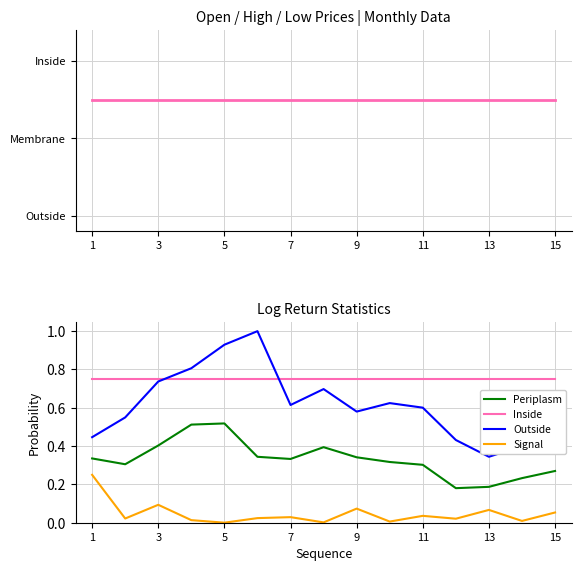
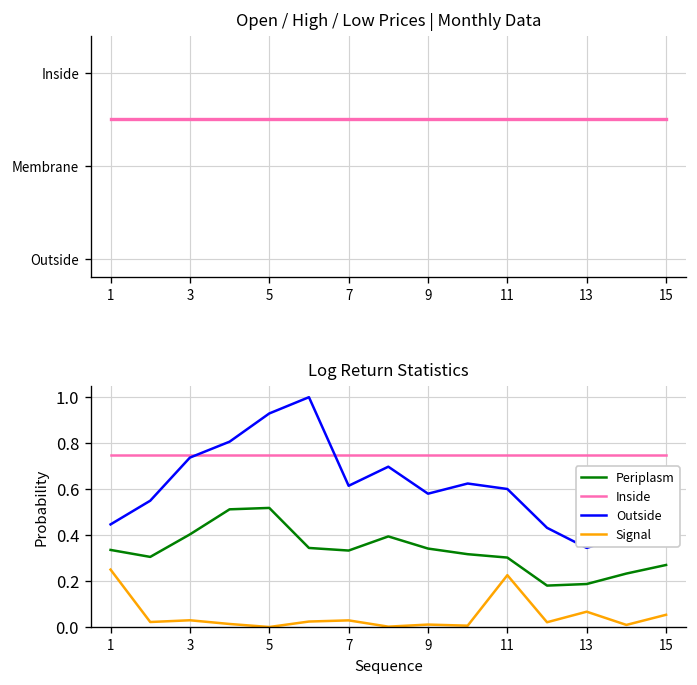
Log Return Statistics, Signal, 3: 0.09 -> 0.03
Log Return Statistics, Signal, 9: 0.07 -> 0.01
Log Return Statistics, Signal, 11: 0.04 -> 0.23
